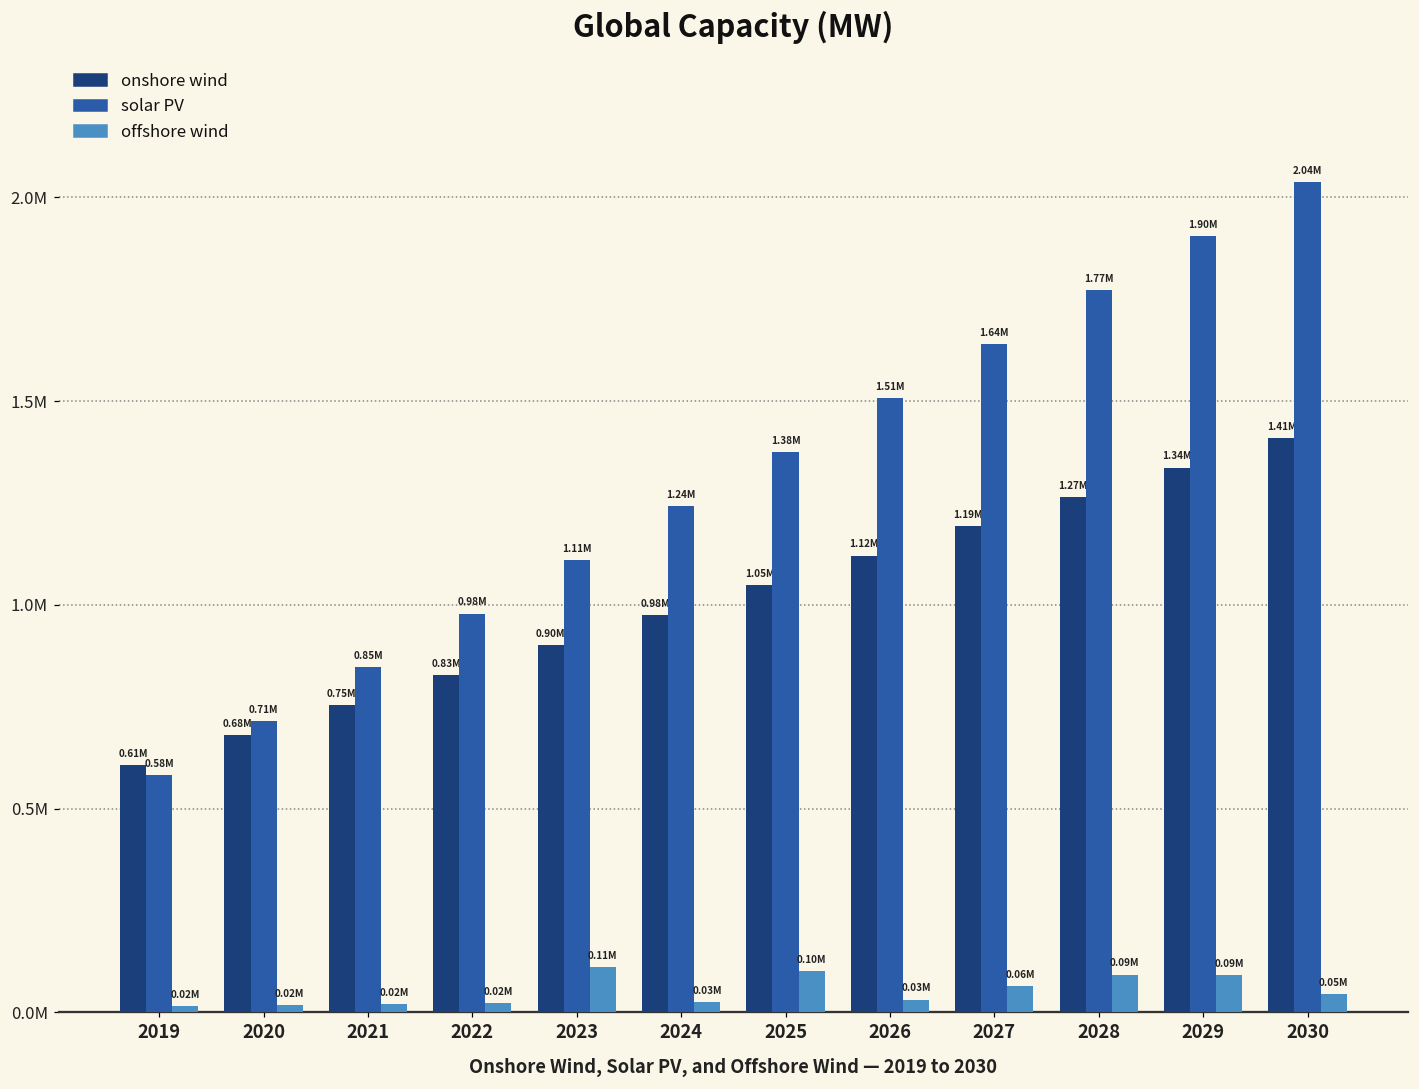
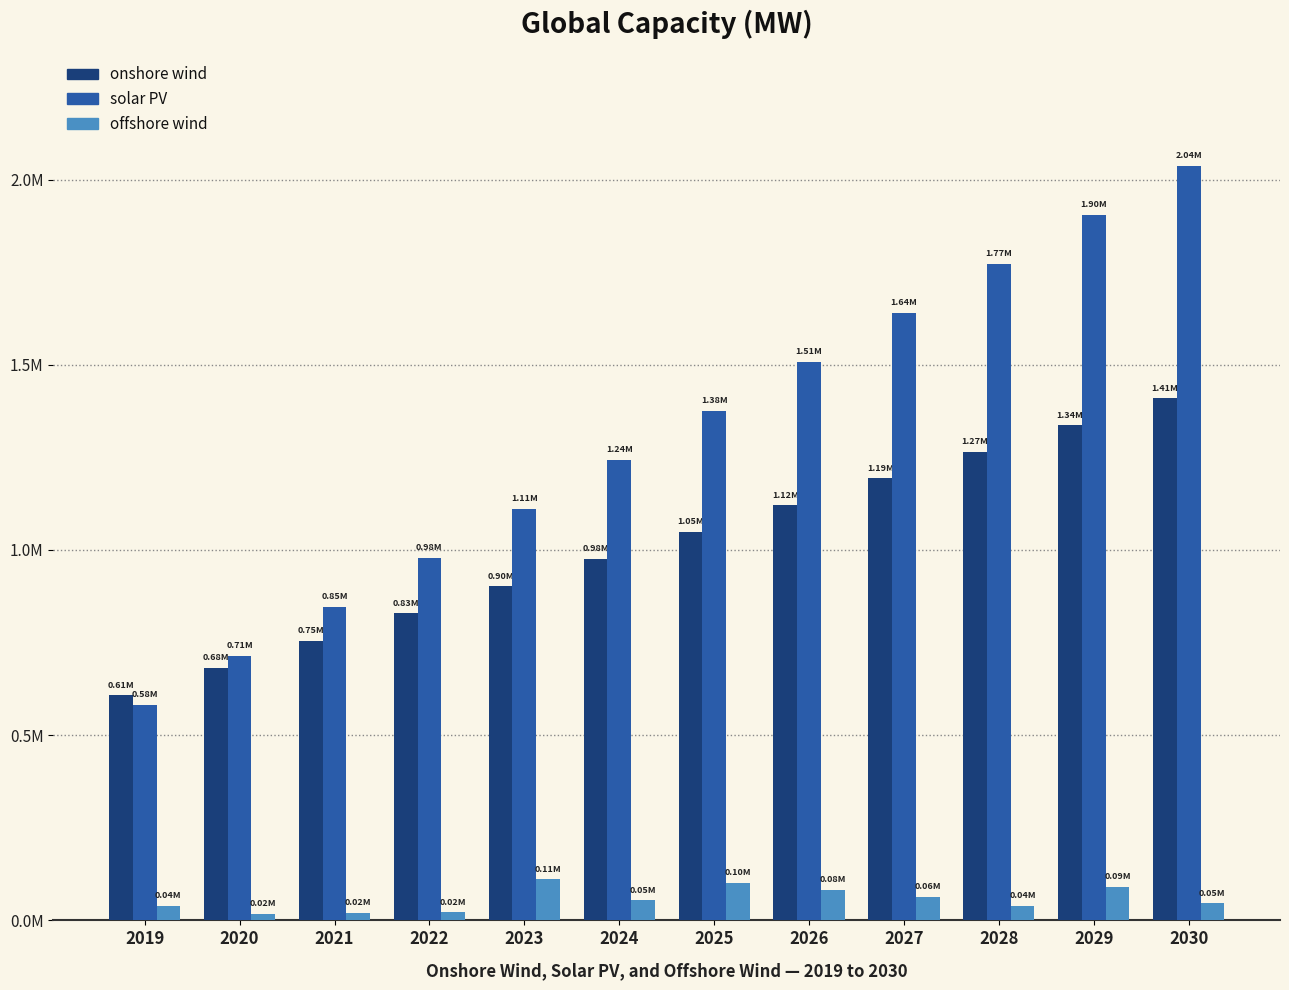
offshore wind, 2019: 0.02M -> 0.04M
offshore wind, 2024: 0.03M -> 0.05M
offshore wind, 2026: 0.03M -> 0.08M
offshore wind, 2028: 0.09M -> 0.04M
